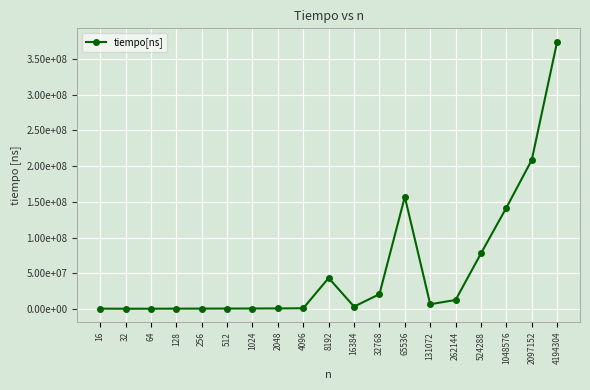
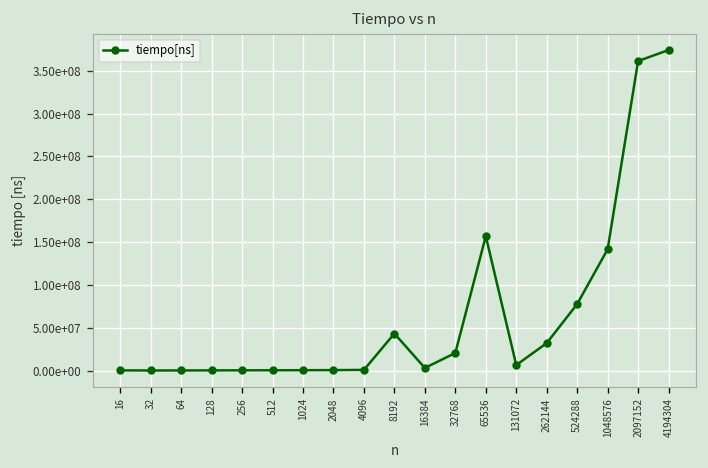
262144: 10000000 -> 30000000
2097152: 210000000 -> 360000000
